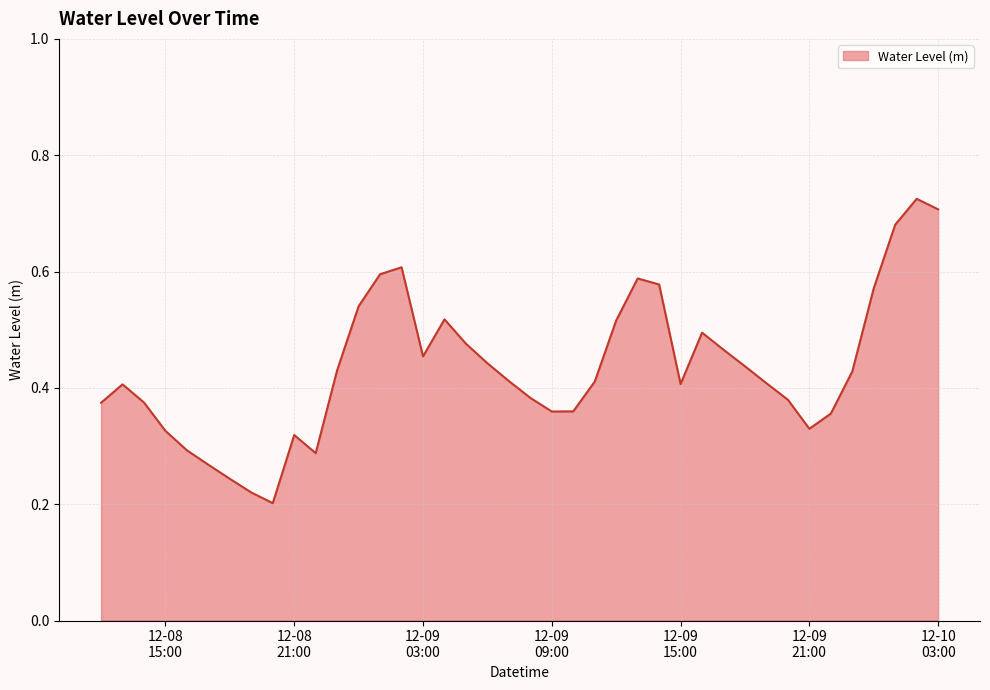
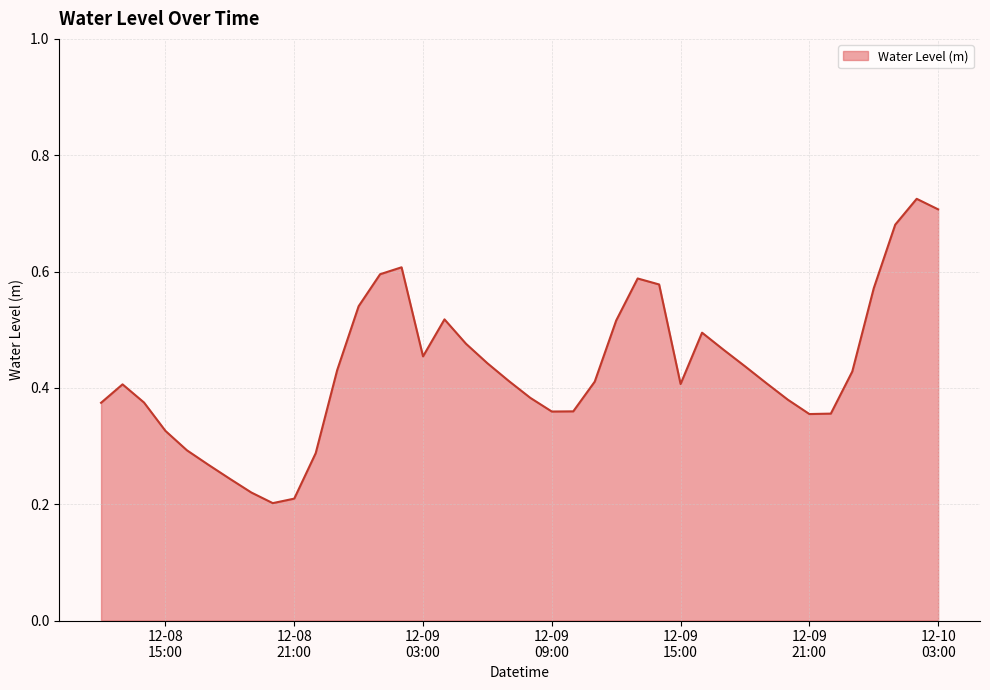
12-08 21:00: 0.32 -> 0.21
12-09 21:00: 0.33 -> 0.35
